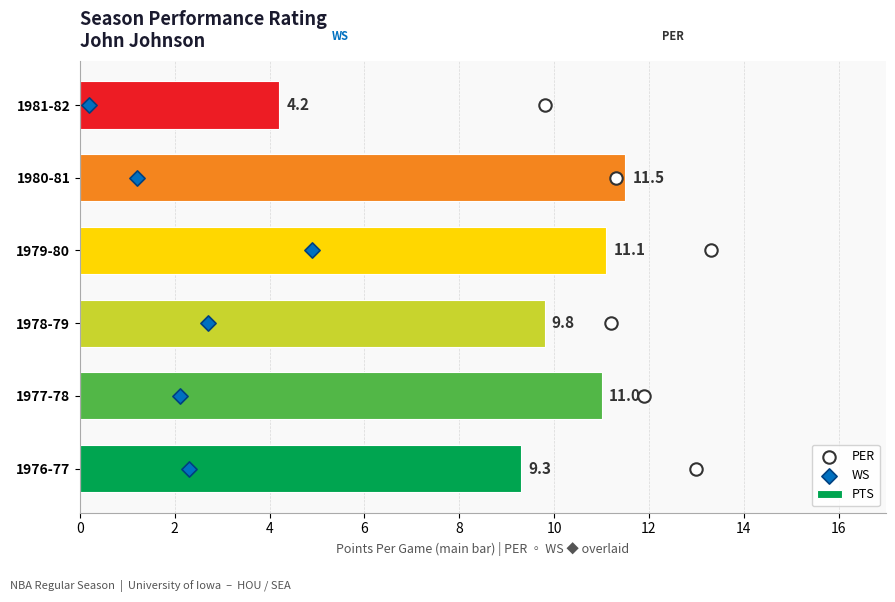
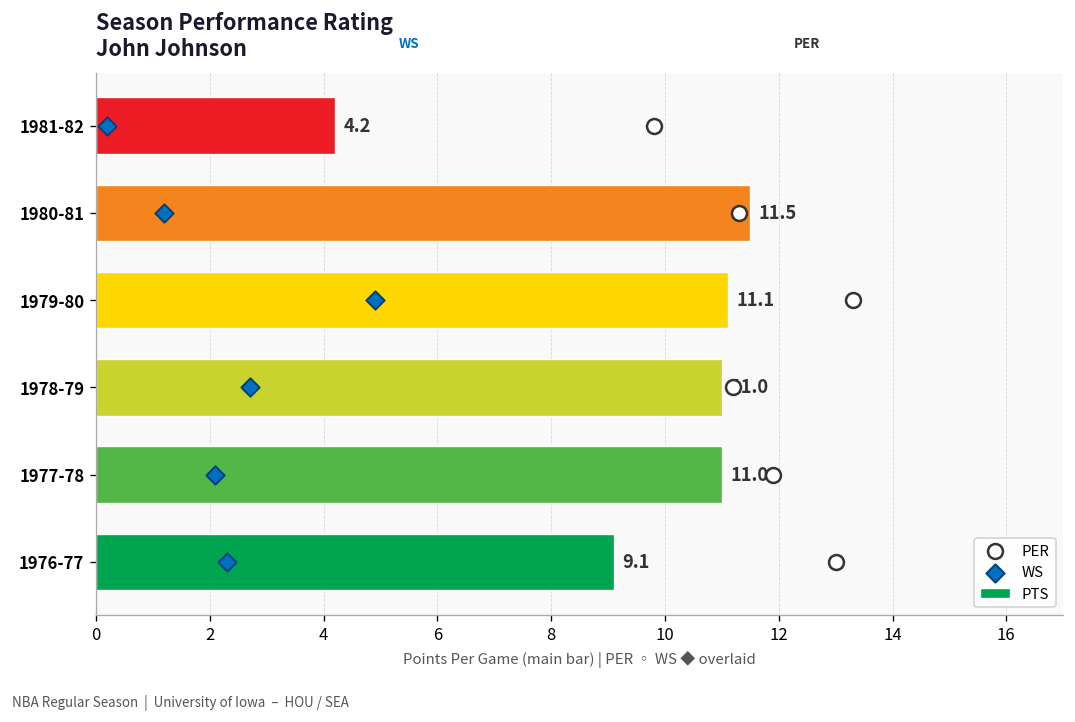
PTS, 1978-79: 9.8 -> 11.0
PTS, 1976-77: 9.3 -> 9.1
